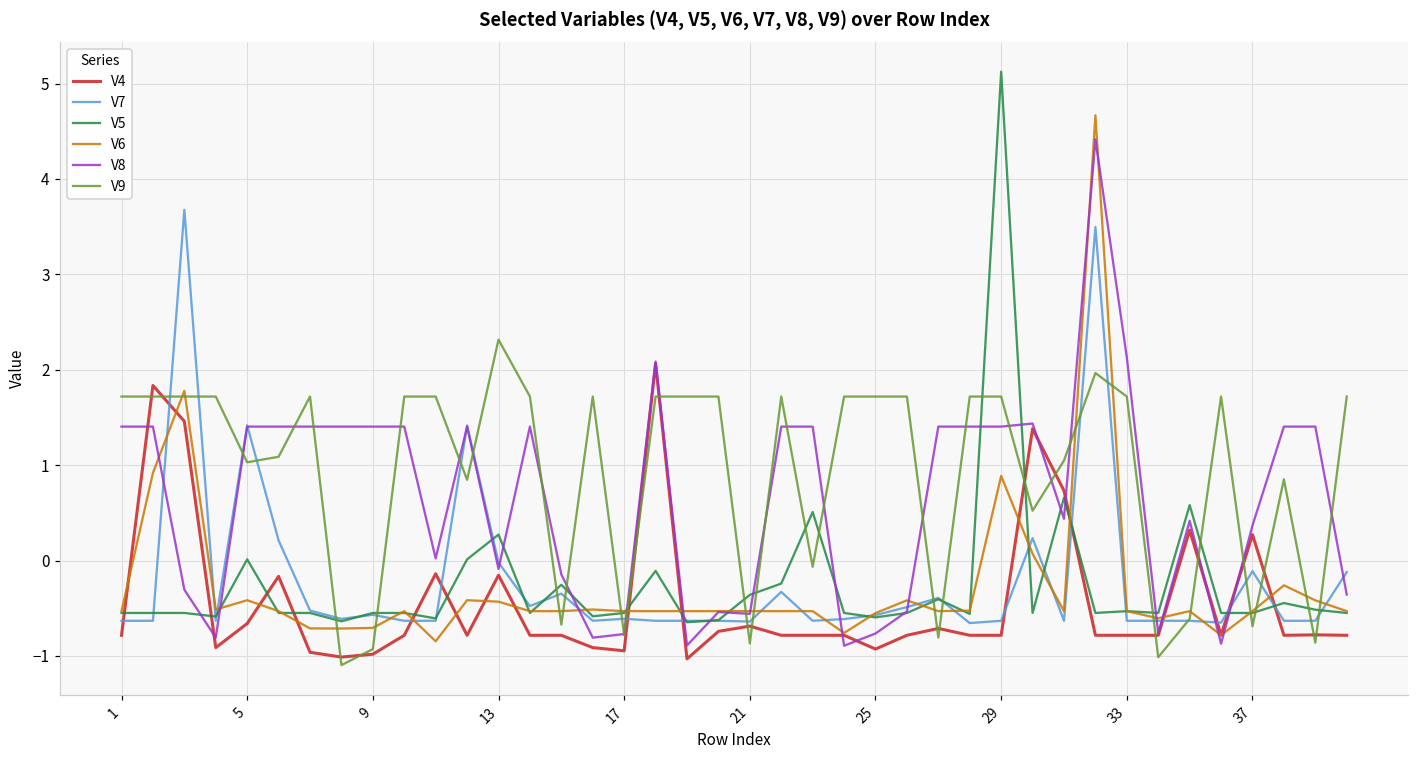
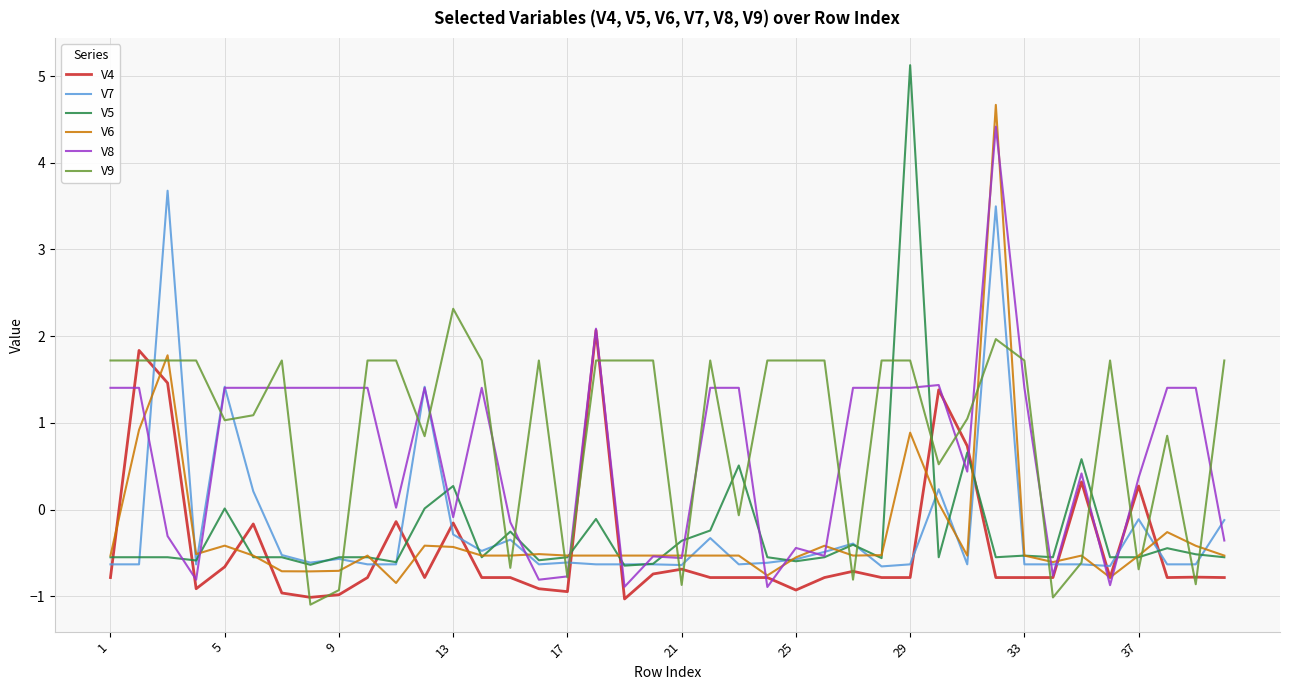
V7, 13: 0.0 -> -0.3
V8, 25: -0.8 -> -0.4
V8, 33: 2.1 -> 1.4
